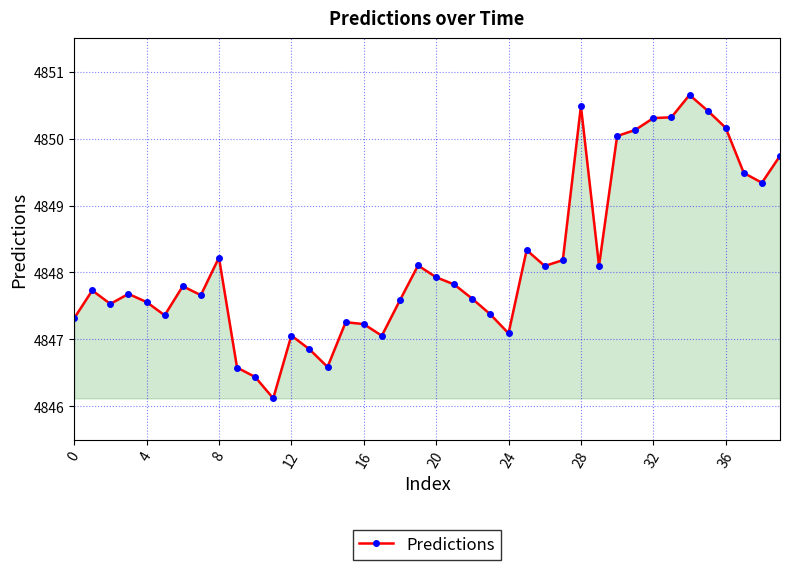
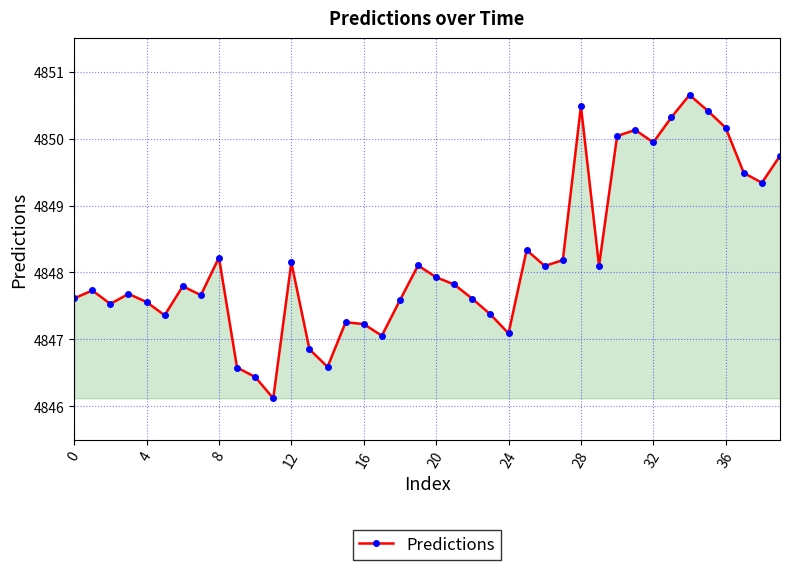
0: 4847.3 -> 4847.6
12: 4847.1 -> 4848.1
32: 4850.3 -> 4849.9
